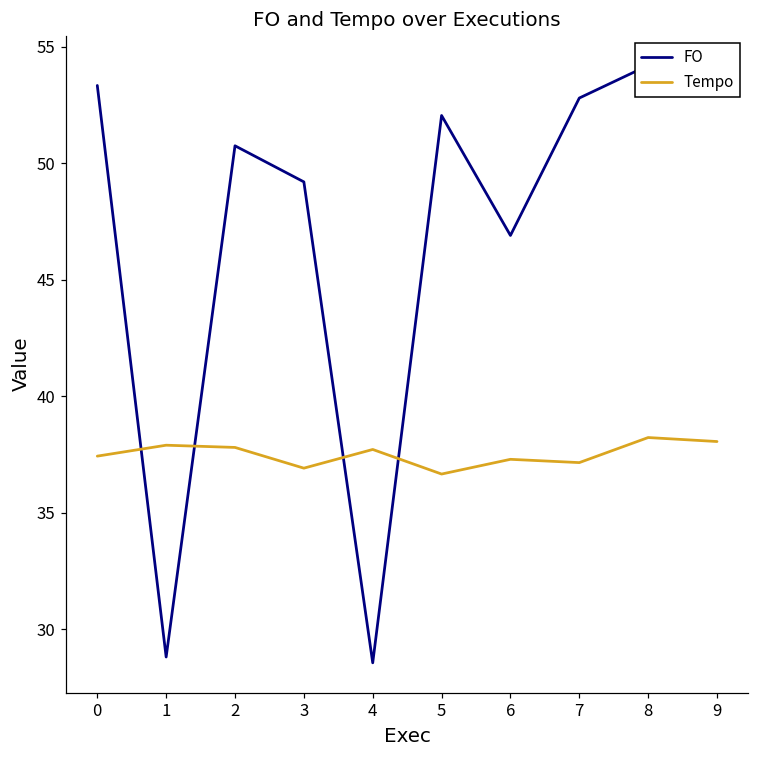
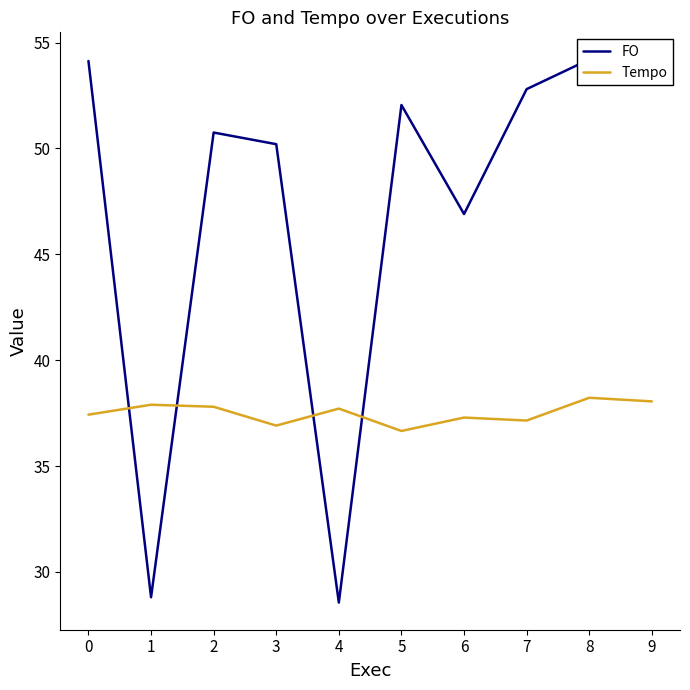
FO, 0: 53.3 -> 54.1
FO, 3: 49.2 -> 50.2
